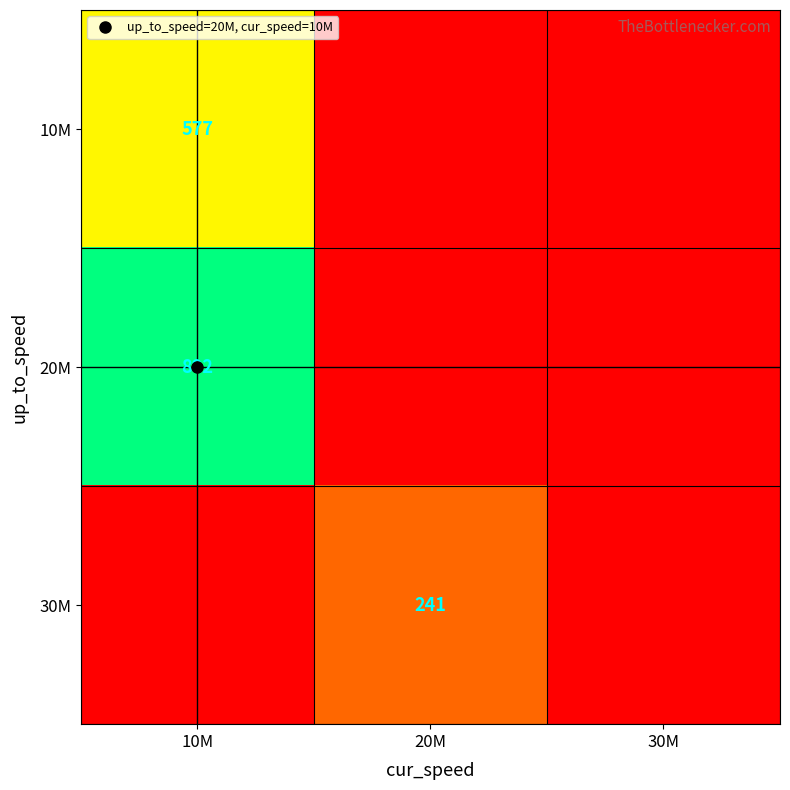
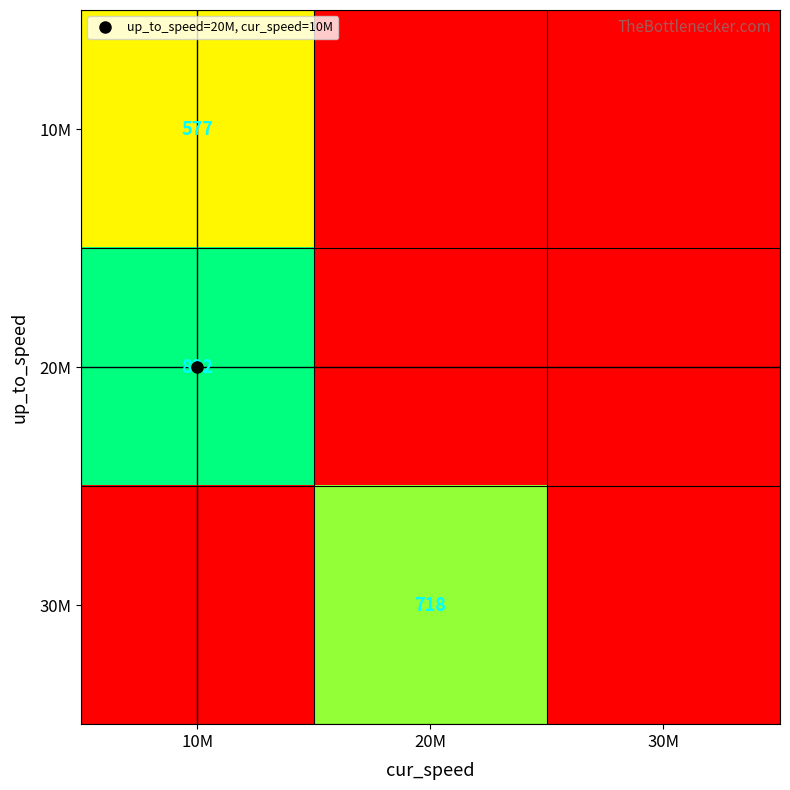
30M, 20M: 241 -> 718
